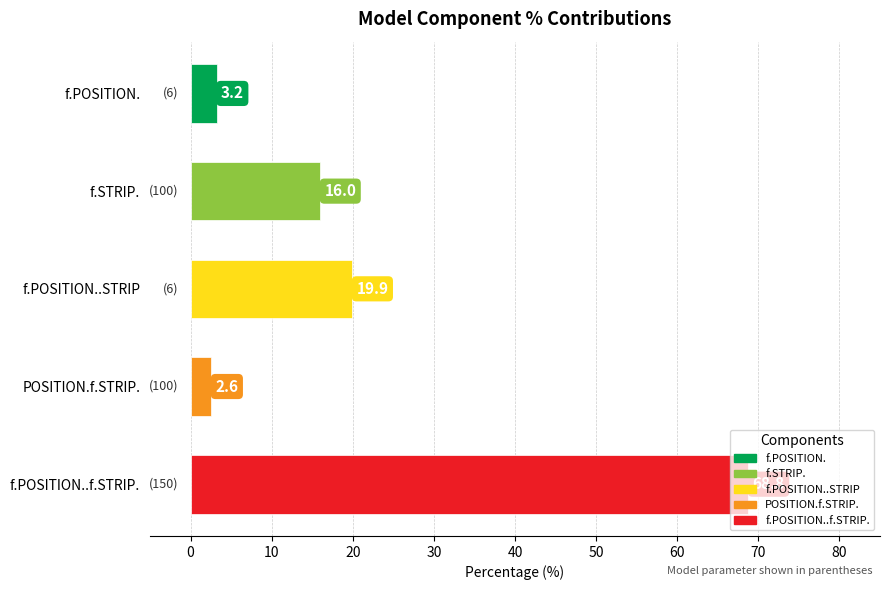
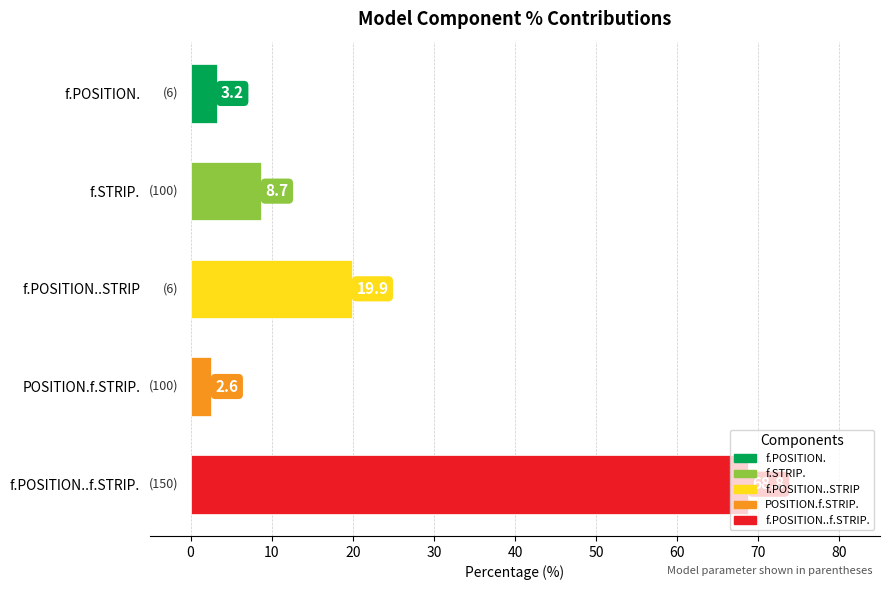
f.STRIP.: 16.0 -> 8.7
